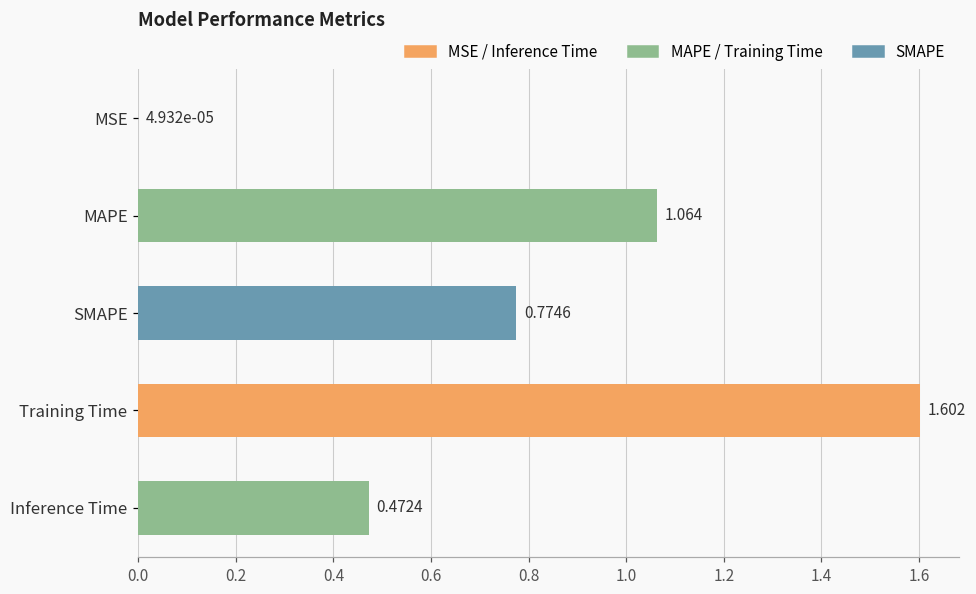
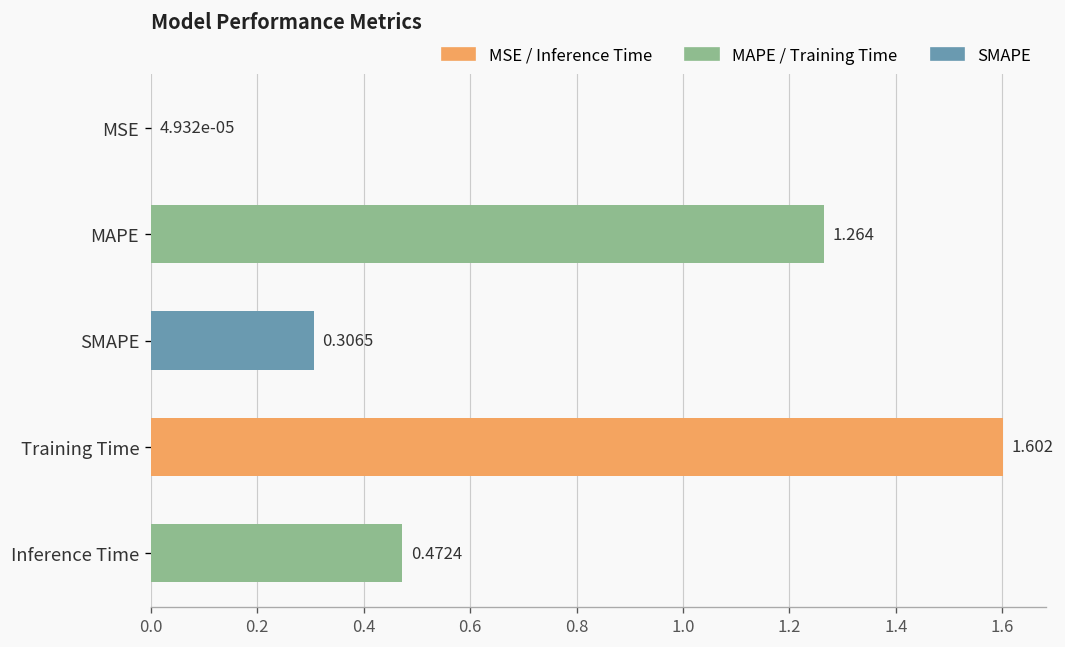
MAPE: 1.064 -> 1.264
SMAPE: 0.7746 -> 0.3065
